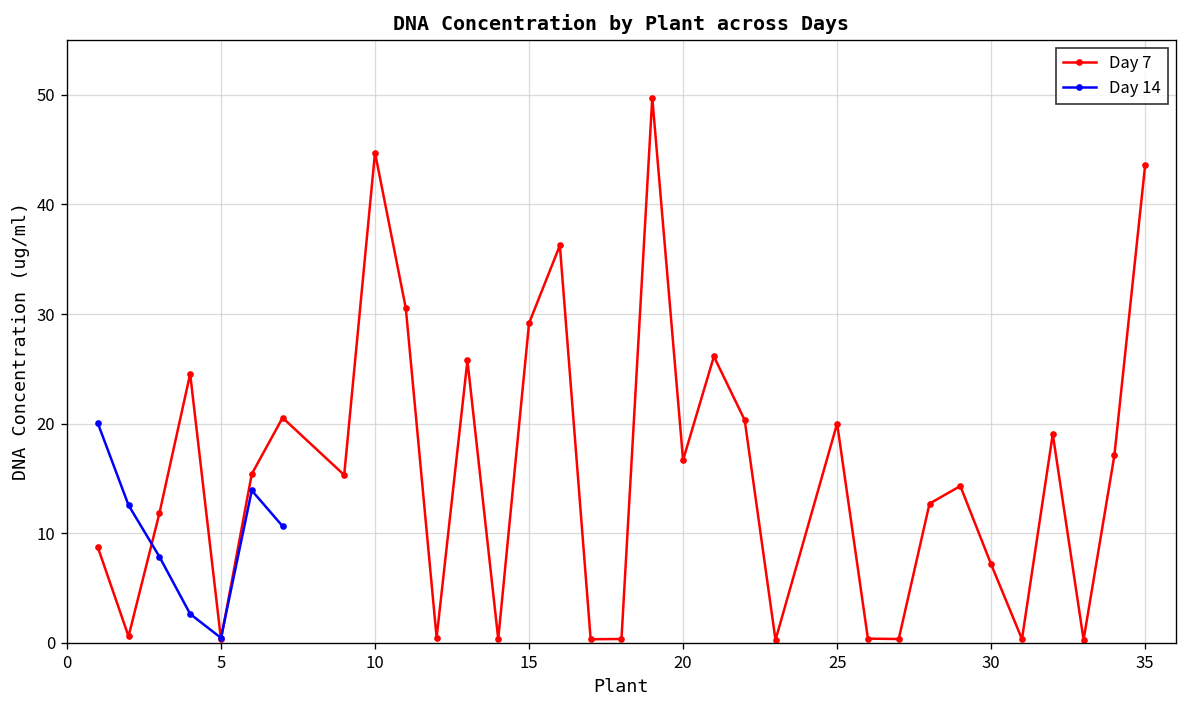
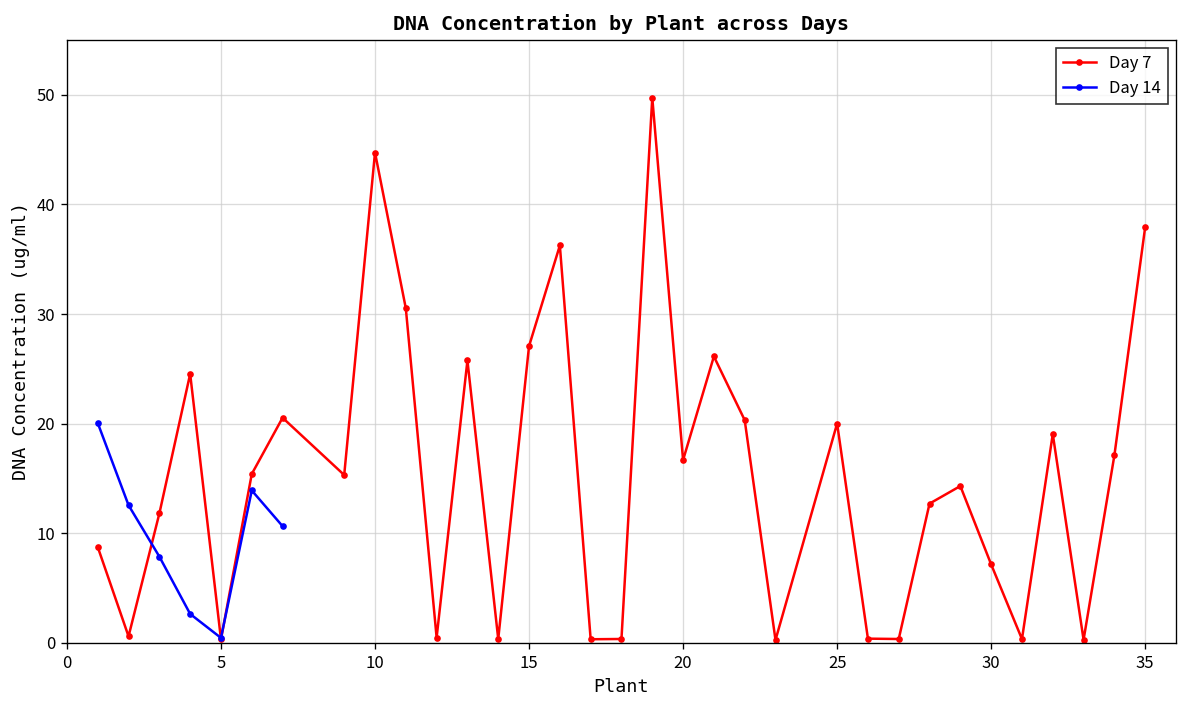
Day 7, 15: 29 -> 27
Day 7, 35: 44 -> 38
